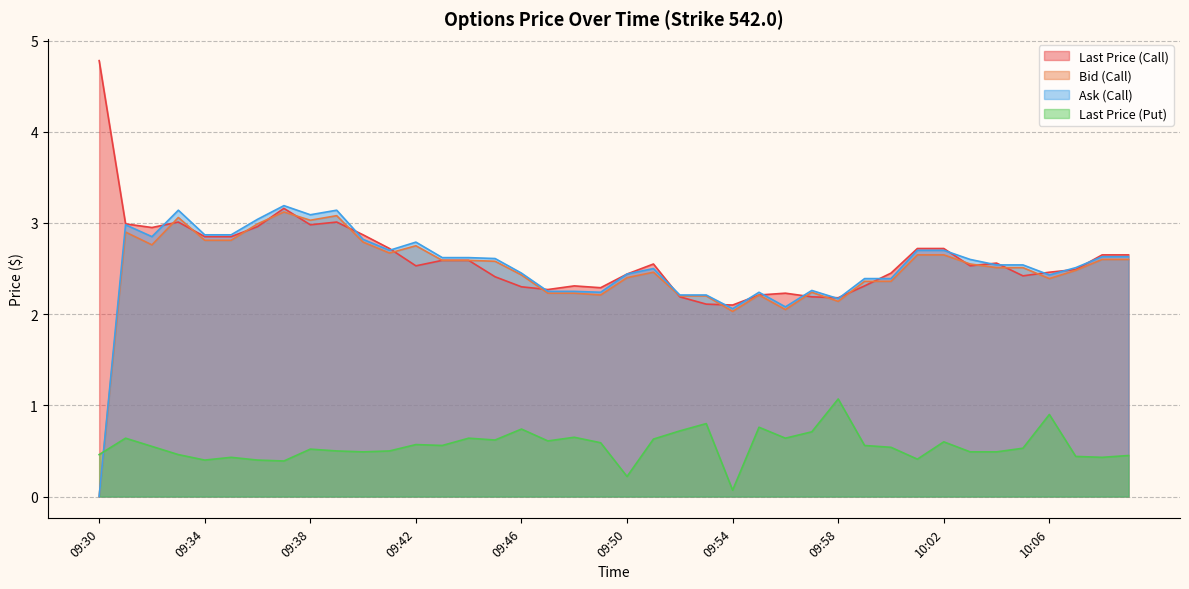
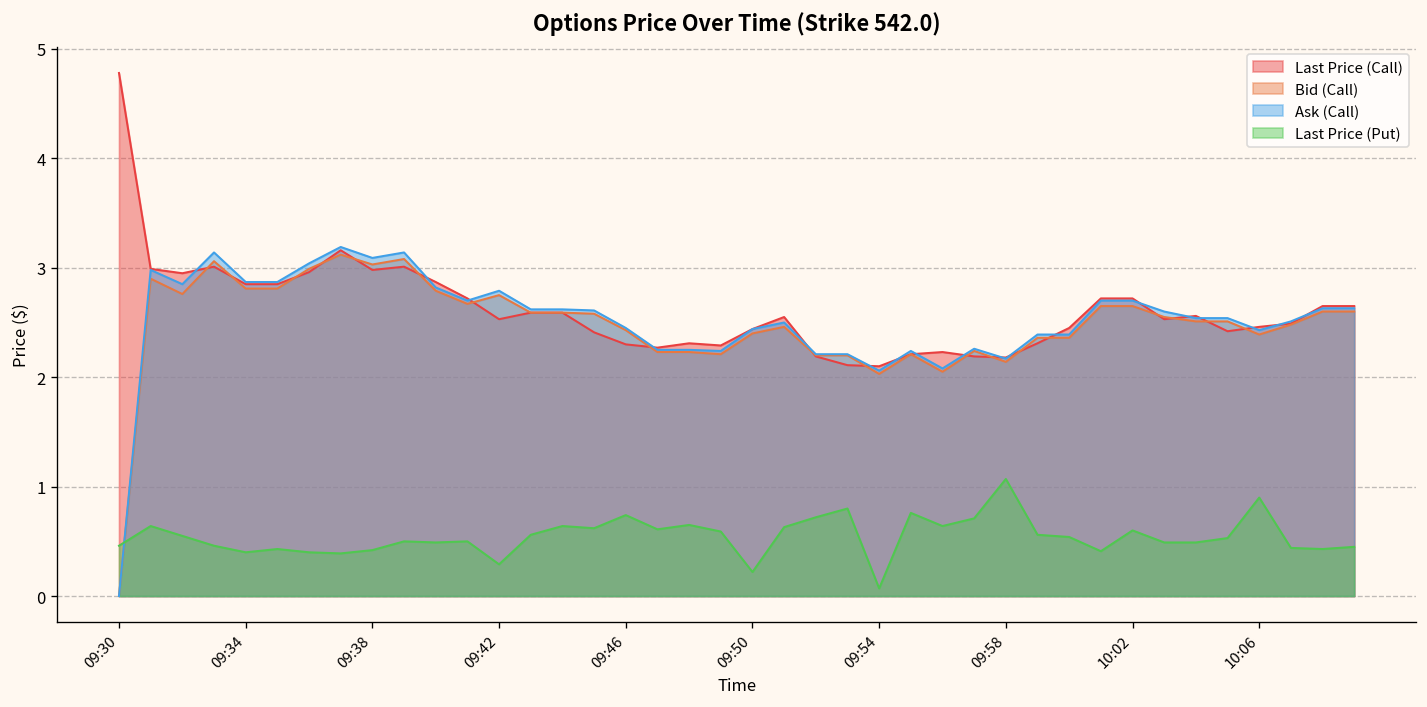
Last Price (Put), 09:38: 0.5 -> 0.4
Last Price (Put), 09:42: 0.6 -> 0.3
